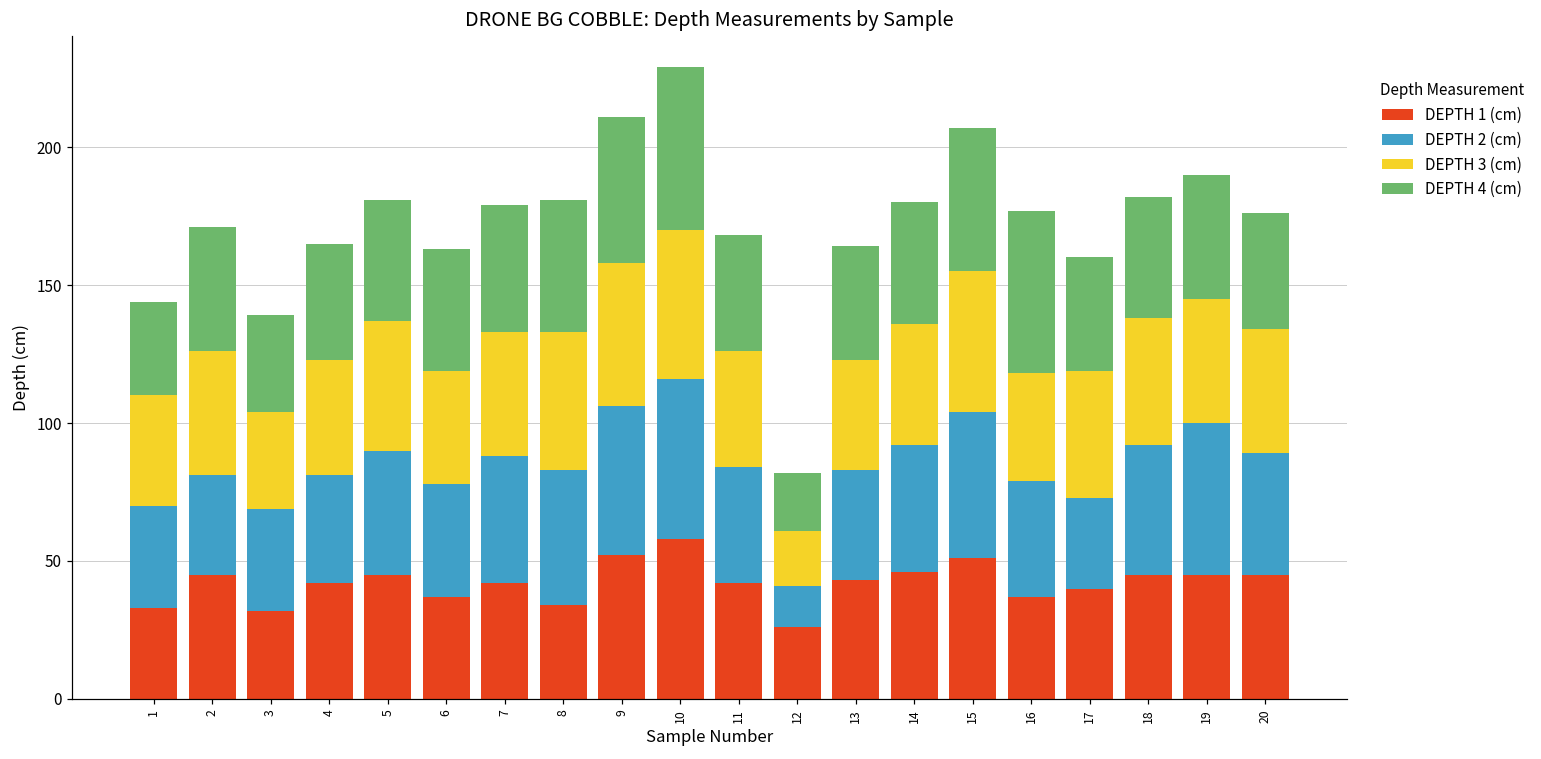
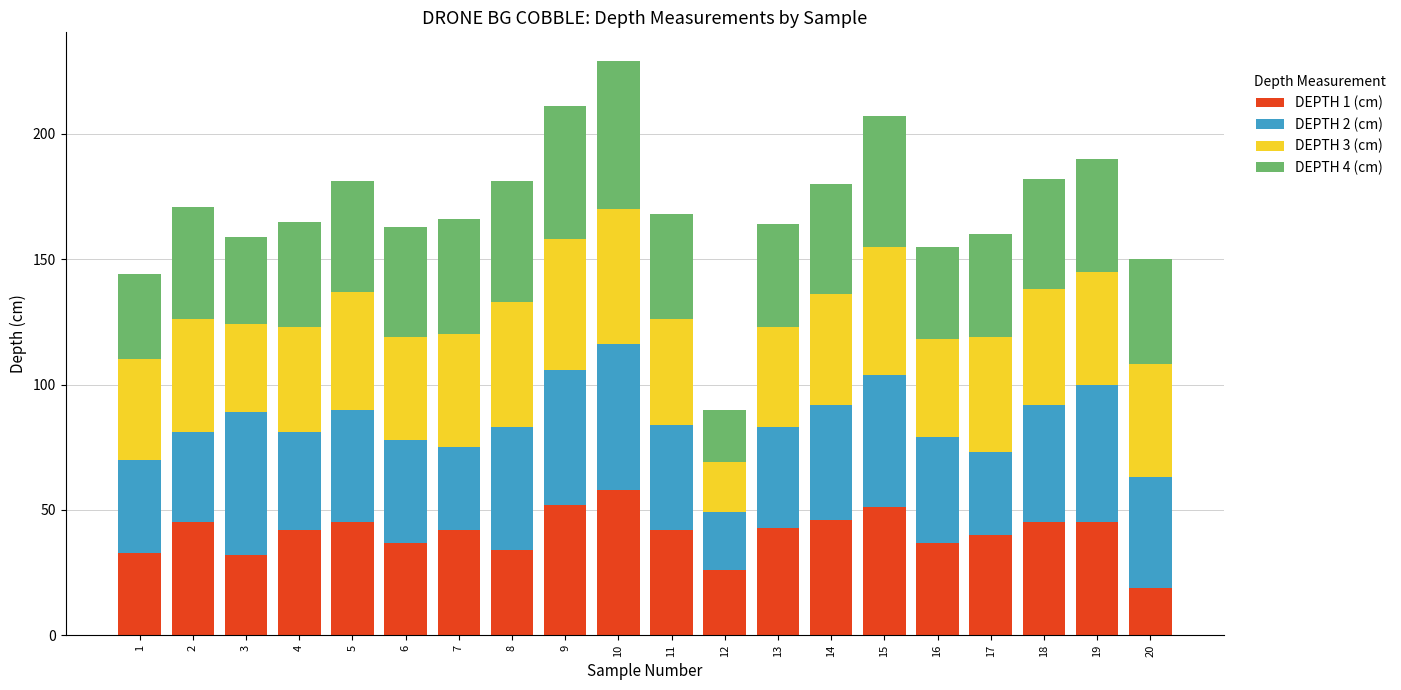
DEPTH 2 (cm), 3: 37 -> 57
DEPTH 2 (cm), 7: 46 -> 33
DEPTH 2 (cm), 12: 15 -> 23
DEPTH 4 (cm), 16: 59 -> 37
DEPTH 1 (cm), 20: 45 -> 19
